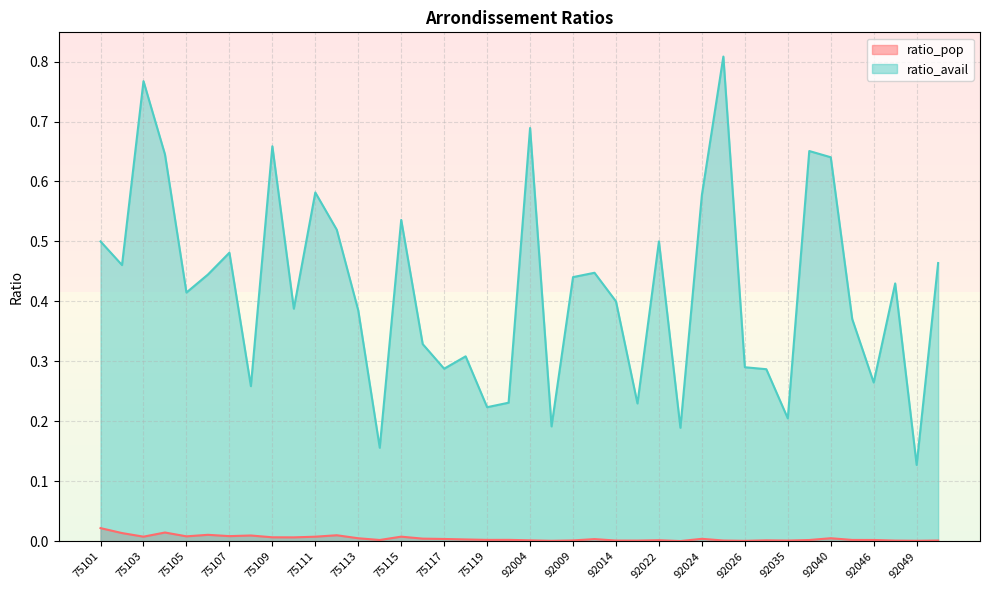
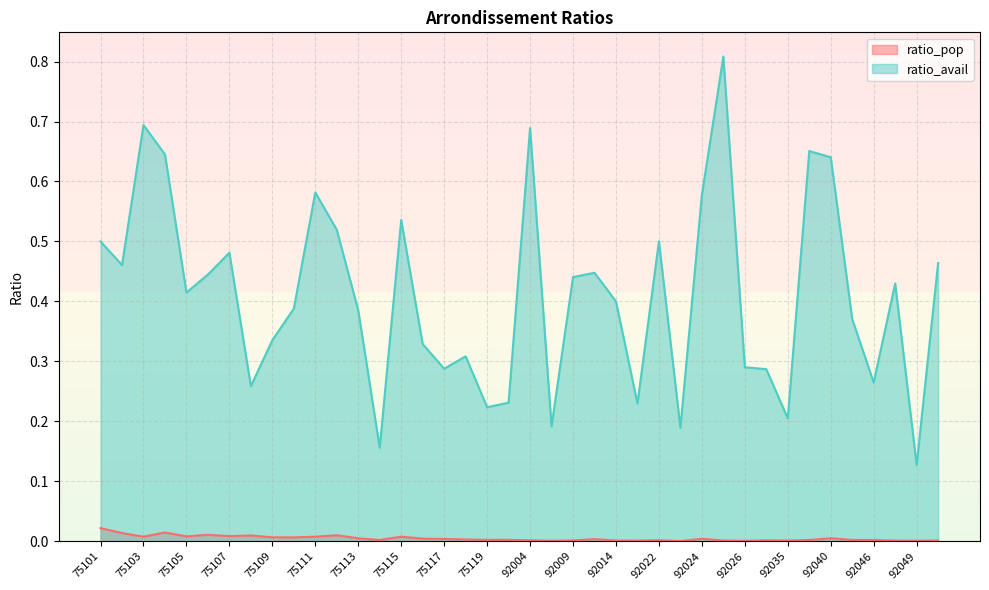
ratio_avail, 75103: 0.77 -> 0.69
ratio_avail, 75109: 0.66 -> 0.34
